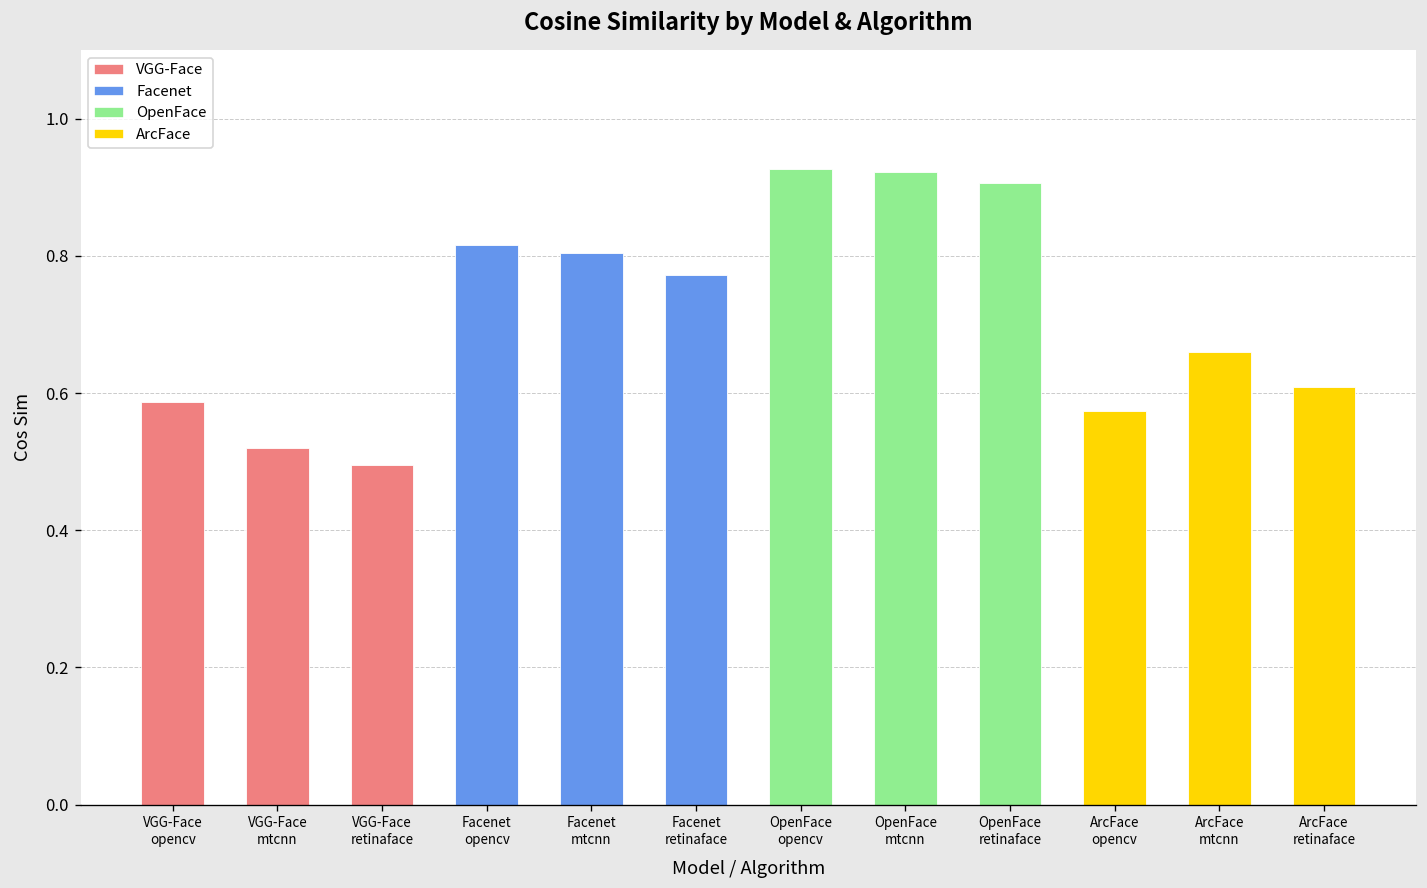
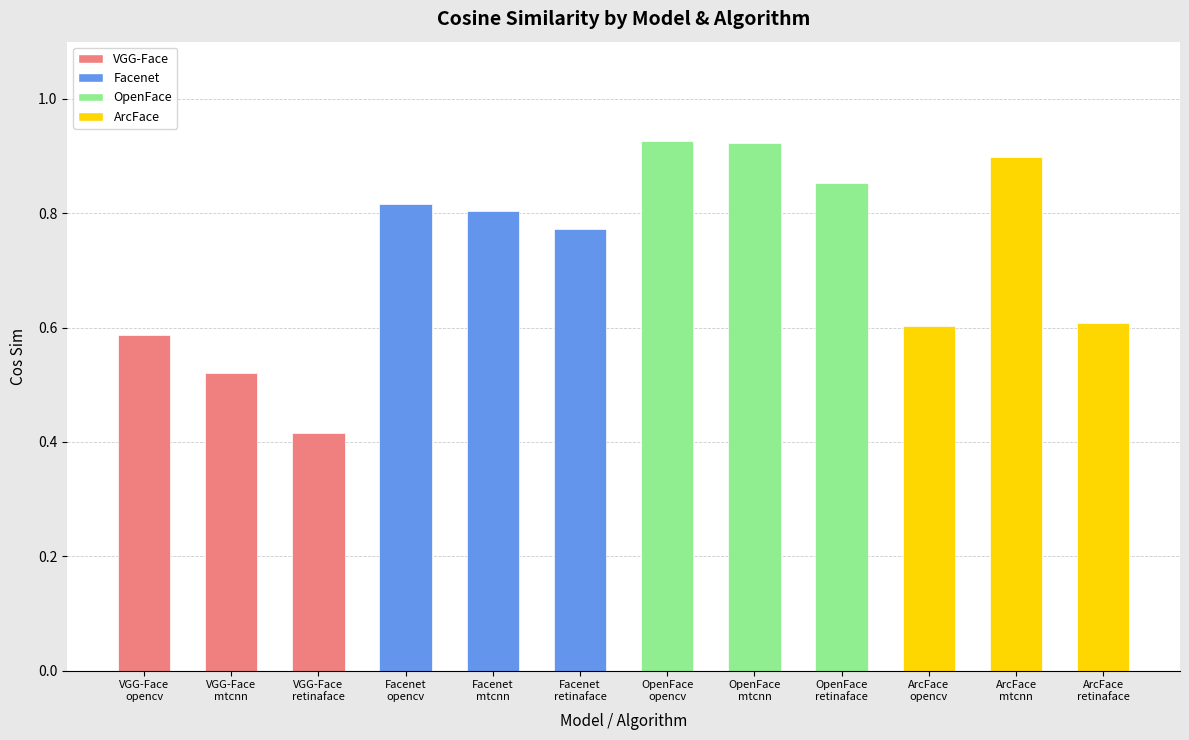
VGG-Face retinaface: 0.50 -> 0.42
OpenFace retinaface: 0.91 -> 0.85
ArcFace opencv: 0.57 -> 0.60
ArcFace mtcnn: 0.66 -> 0.90
